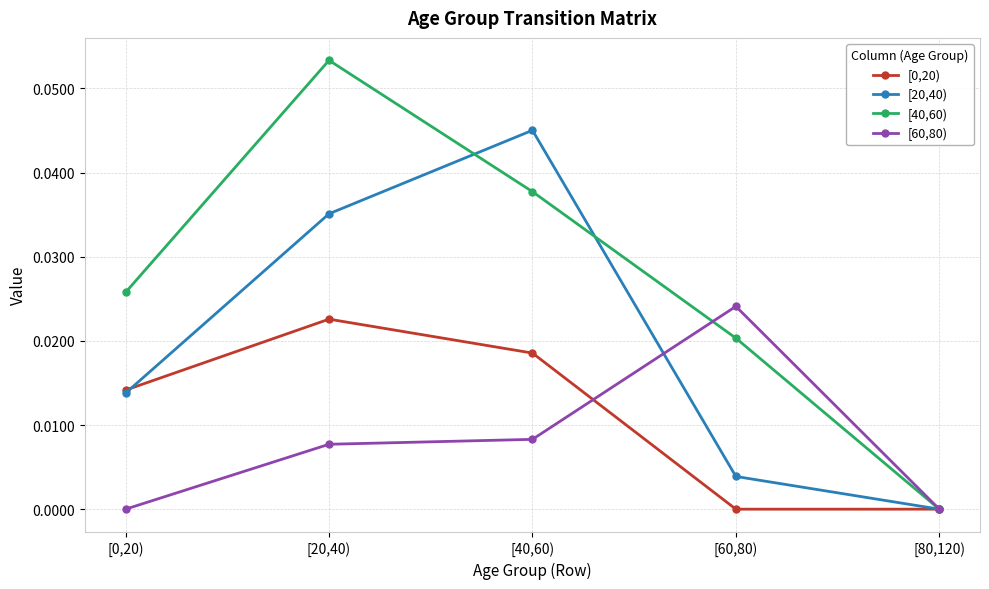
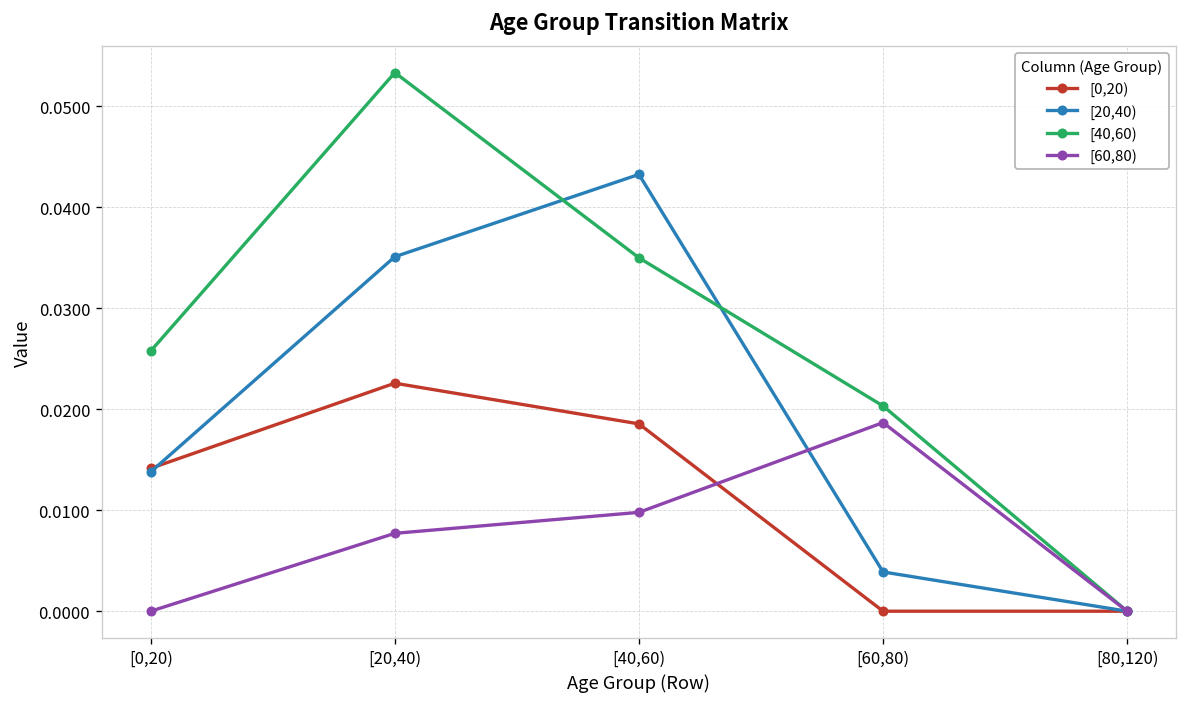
[20,40), [40,60): 0.045 -> 0.043
[40,60), [40,60): 0.038 -> 0.035
[60,80), [40,60): 0.008 -> 0.010
[60,80), [60,80): 0.024 -> 0.019
